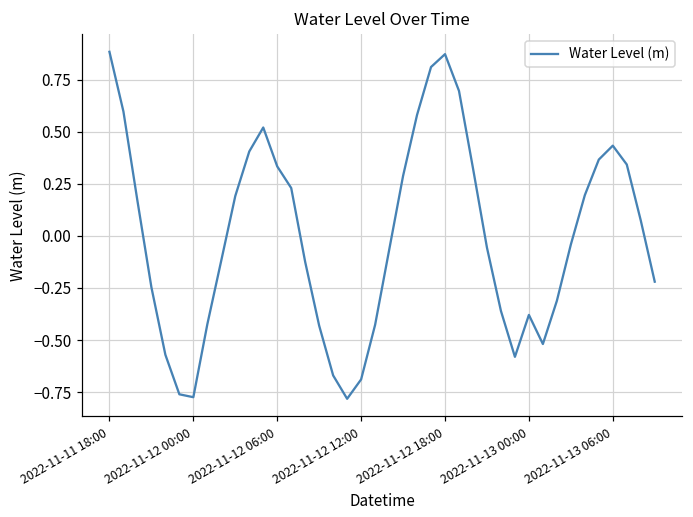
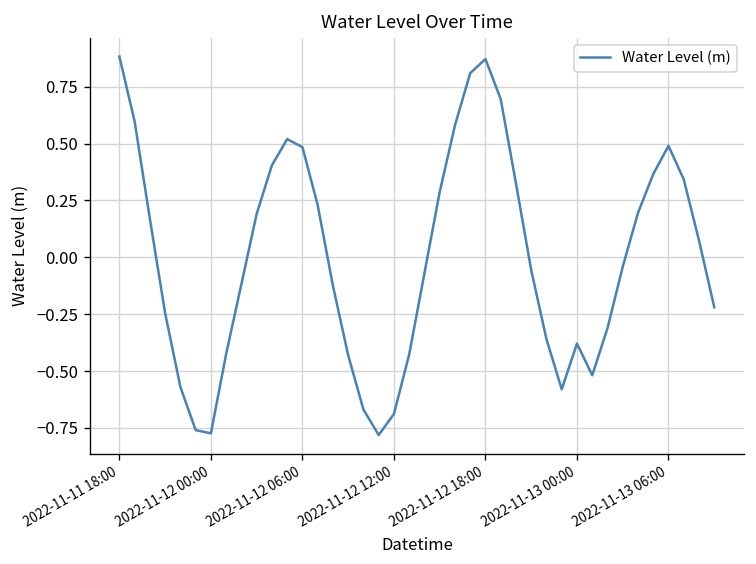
2022-11-12 06:00: 0.33 -> 0.48
2022-11-13 06:00: 0.43 -> 0.49
